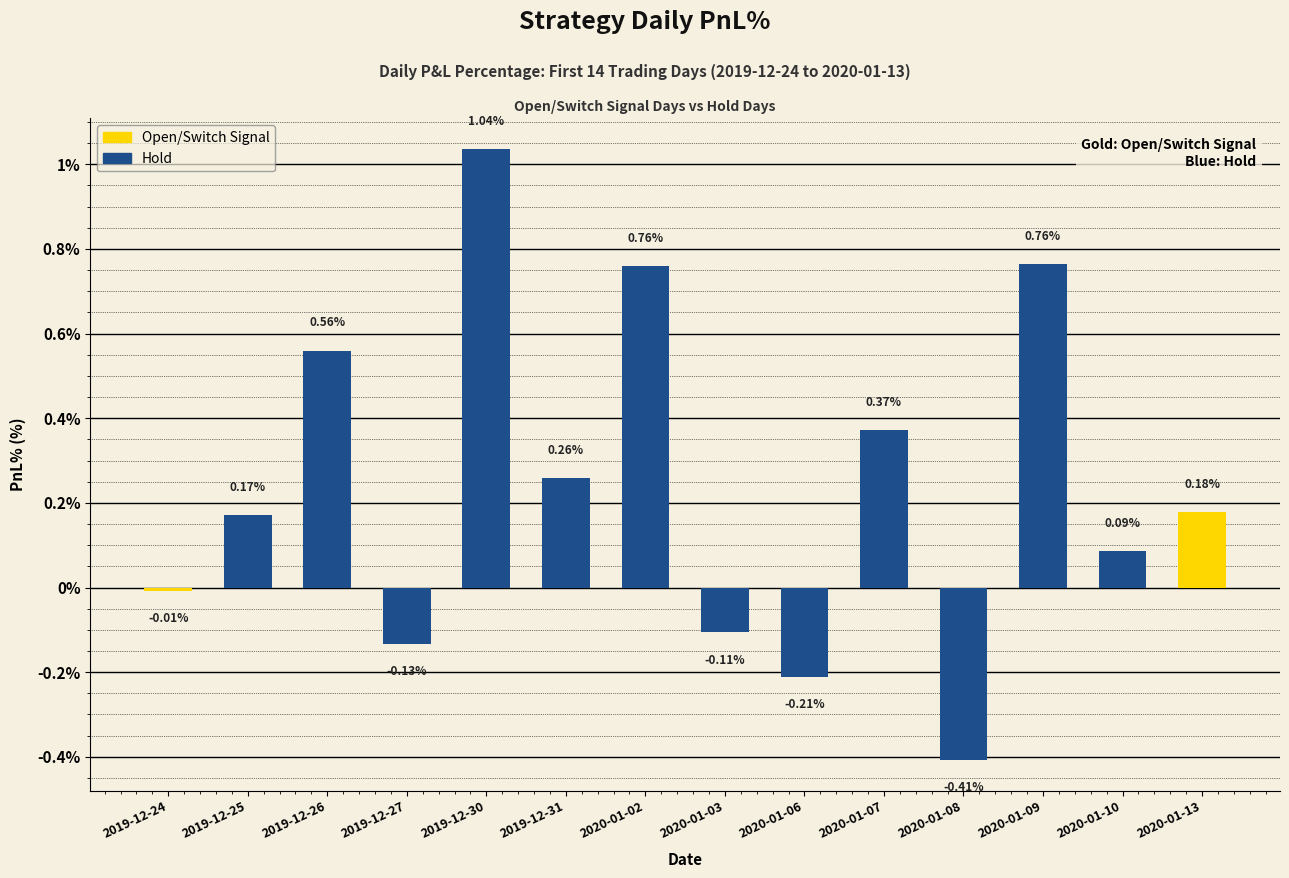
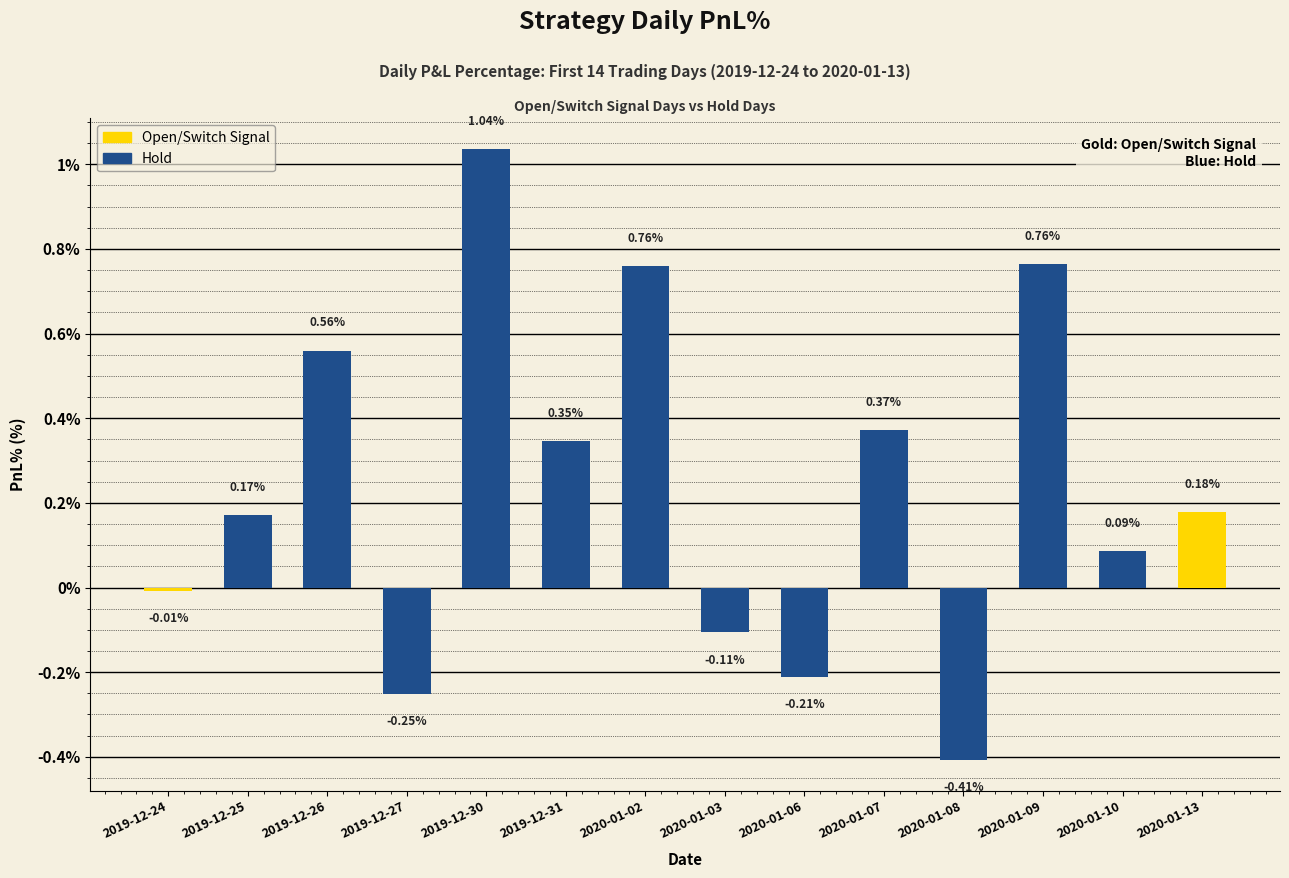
2019-12-27: -0.13% -> -0.25%
2019-12-31: 0.26% -> 0.35%
